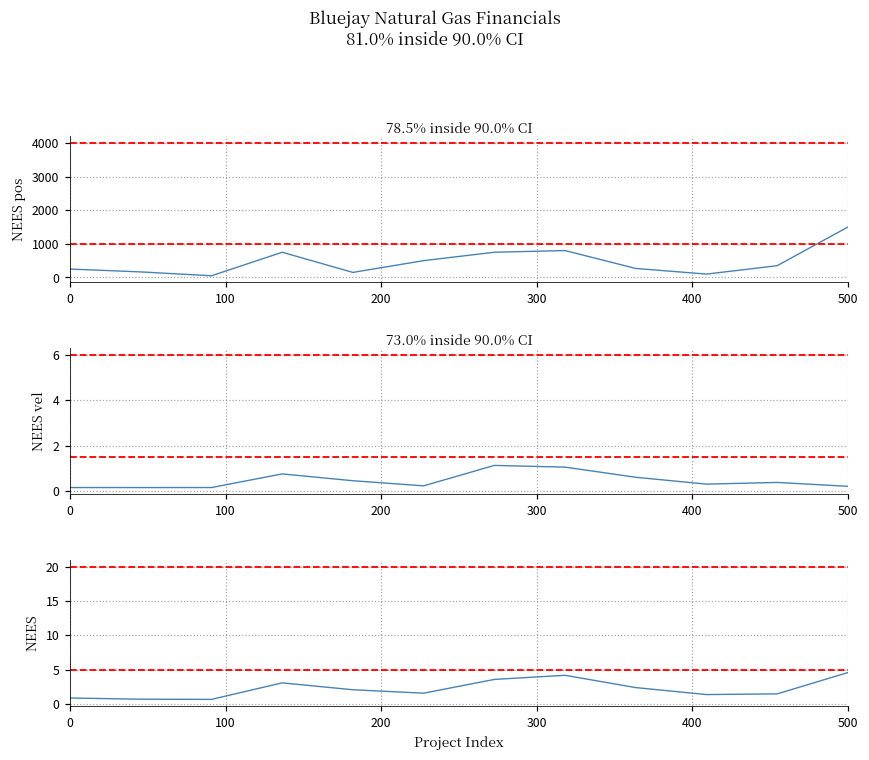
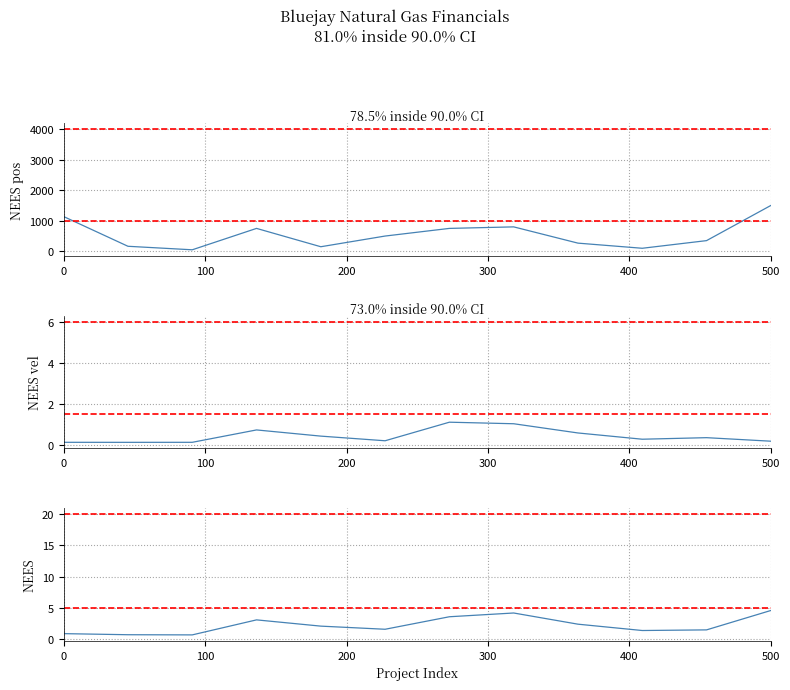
78.5% inside 90.0% CI, 0: 300 -> 1100
